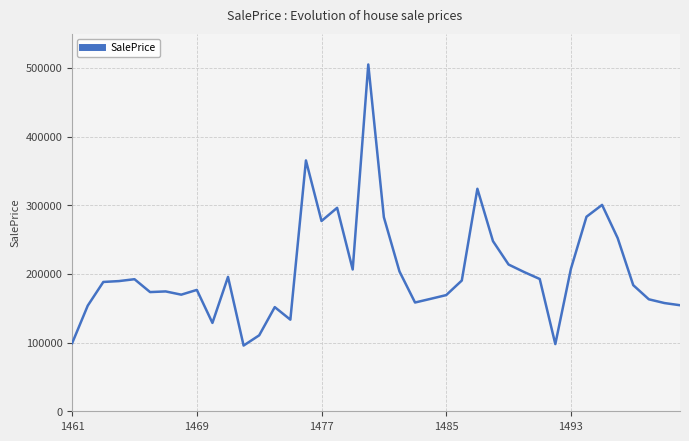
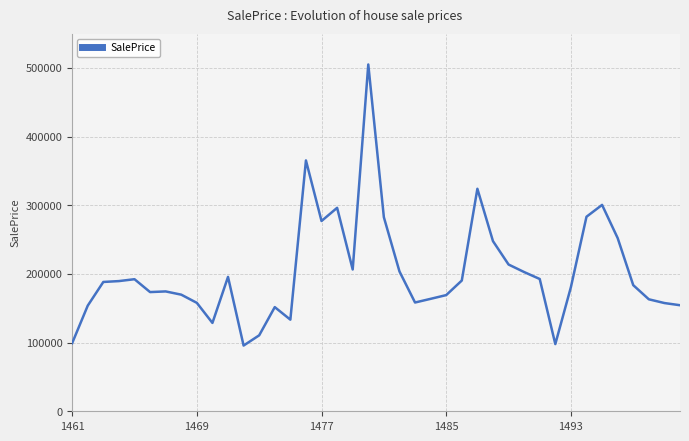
1469: 180000 -> 160000
1493: 210000 -> 180000
